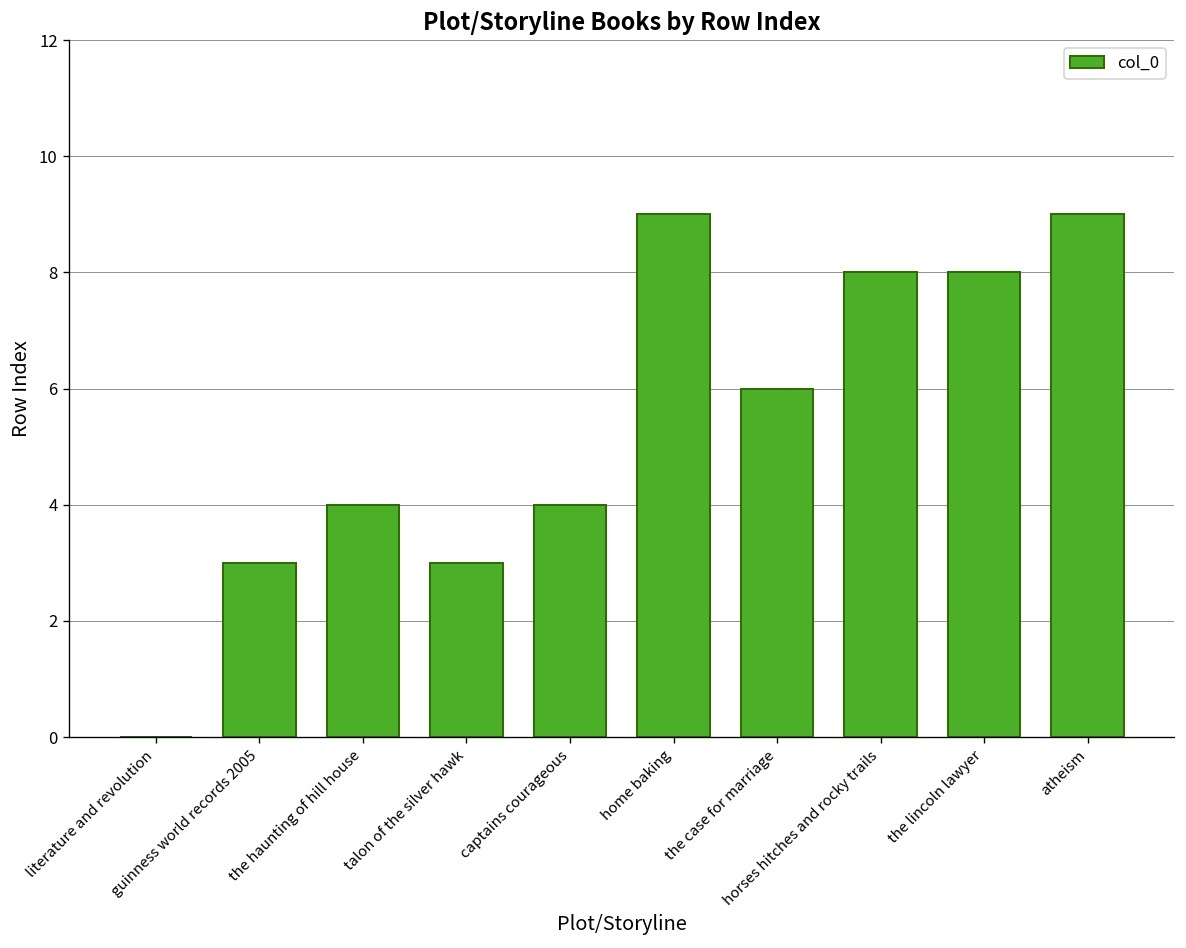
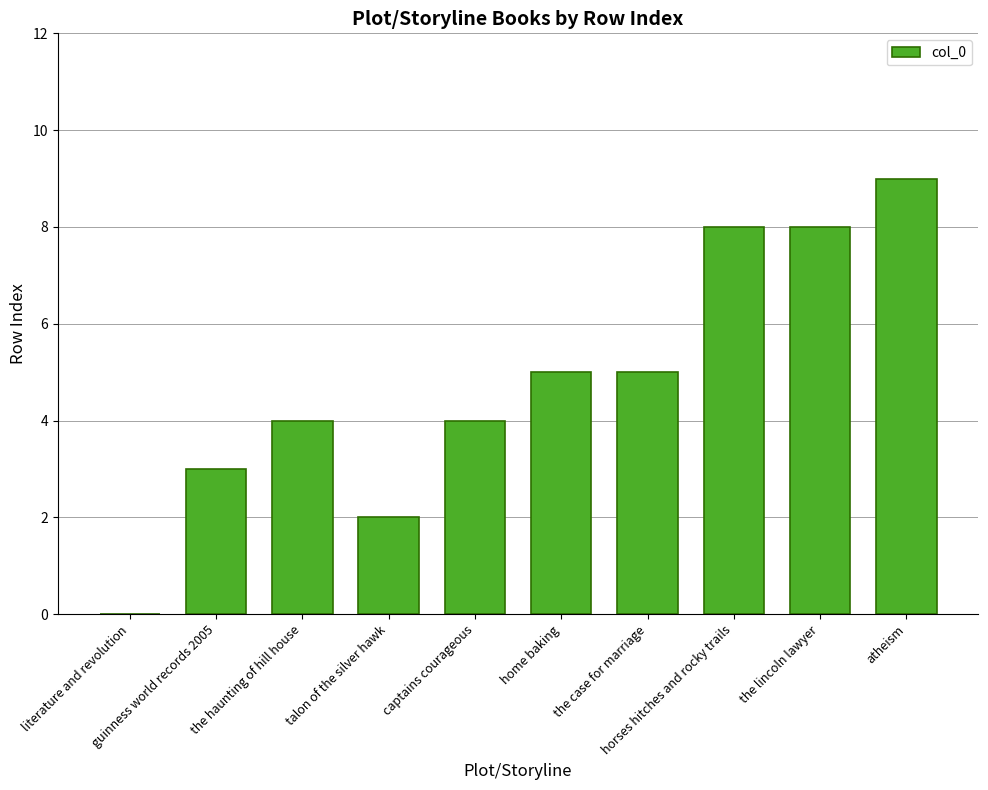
talon of the silver hawk: 3 -> 2
home baking: 9 -> 5
the case for marriage: 6 -> 5
